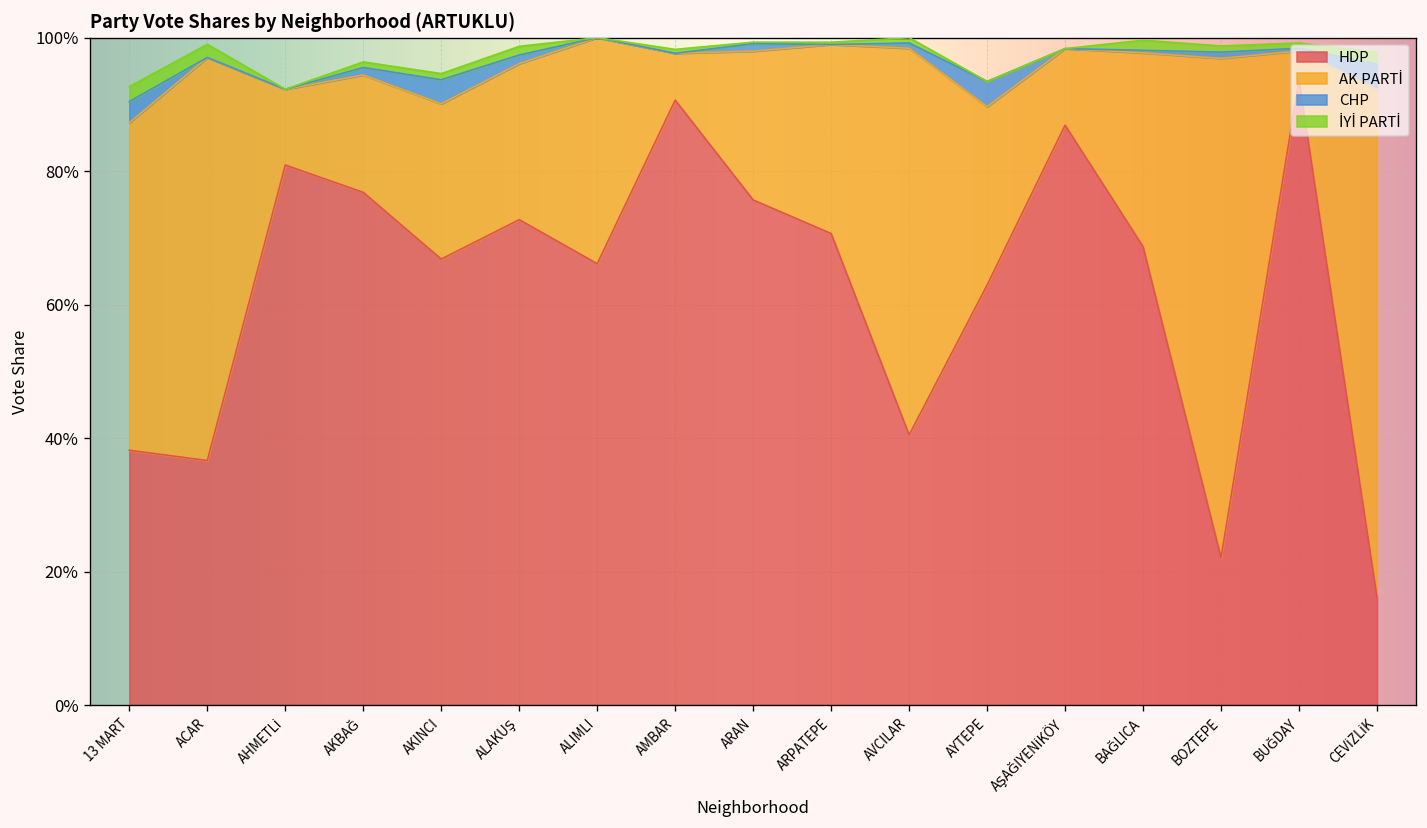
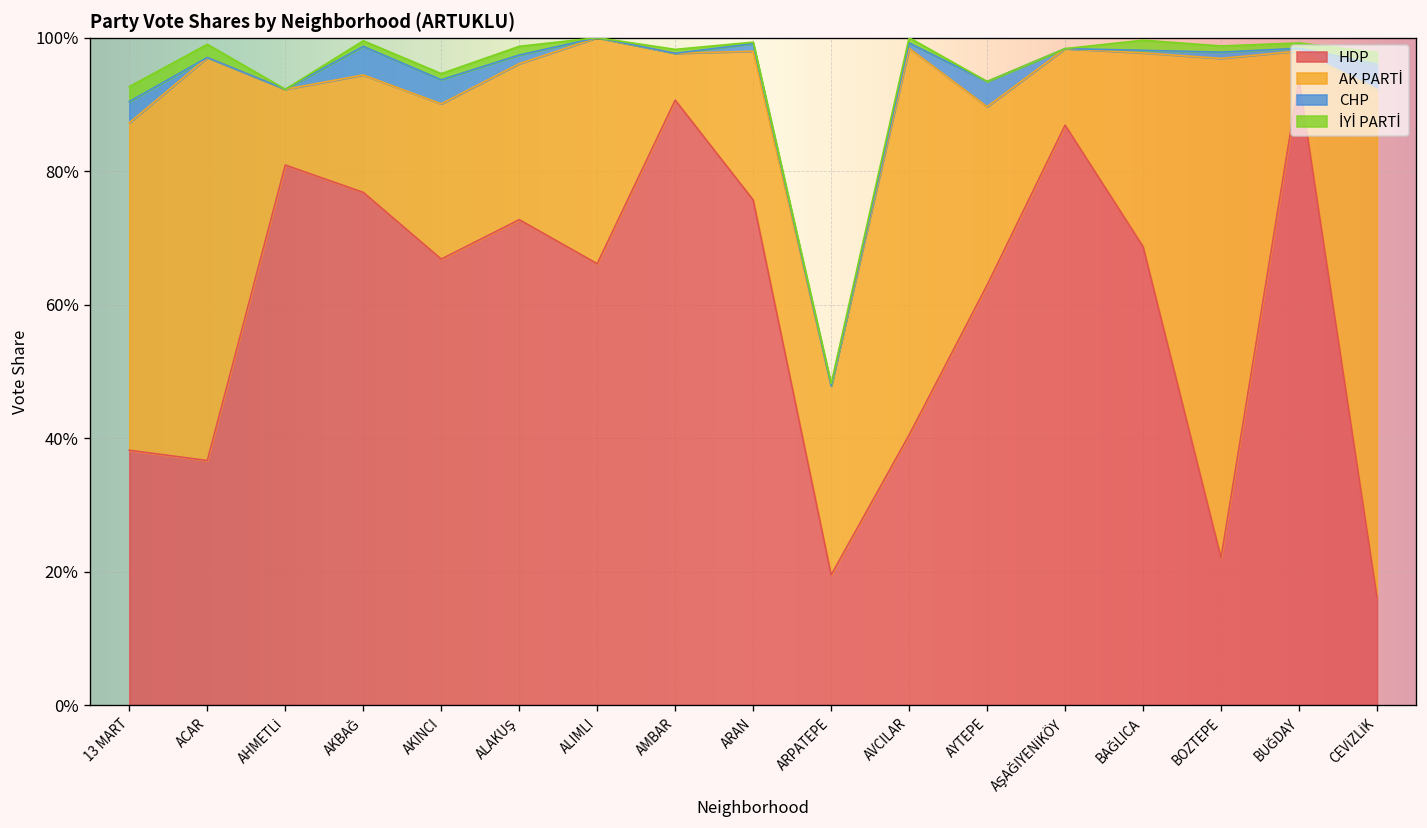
CHP, AKBAĞ: 1% -> 4%
HDP, ARPATEPE: 71% -> 19%
